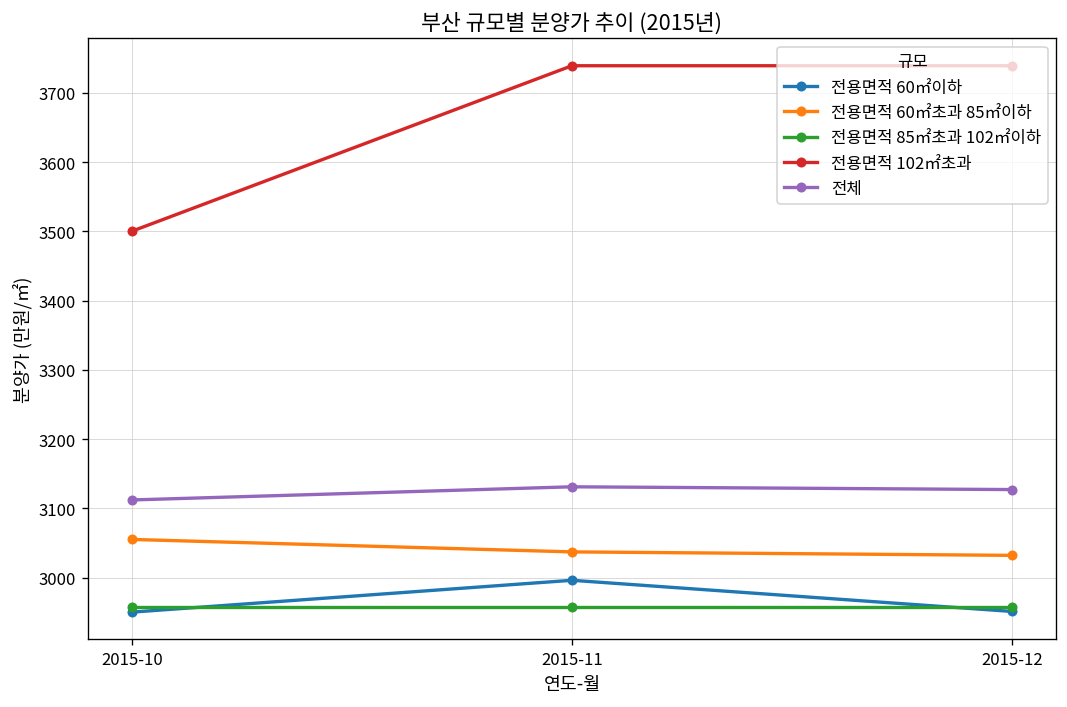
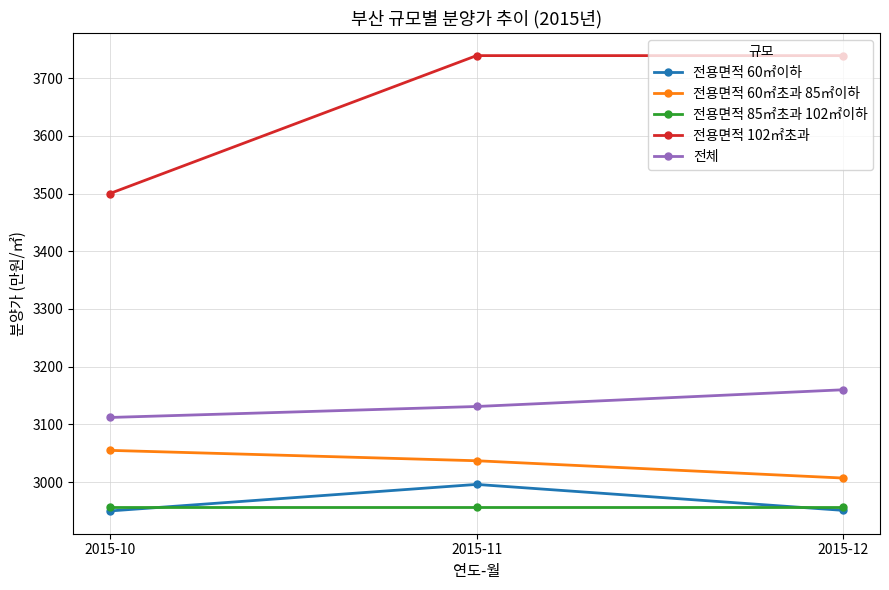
전용면적 60㎡초과 85㎡이하, 2015-12: 3030 -> 3010
전체, 2015-12: 3130 -> 3160
